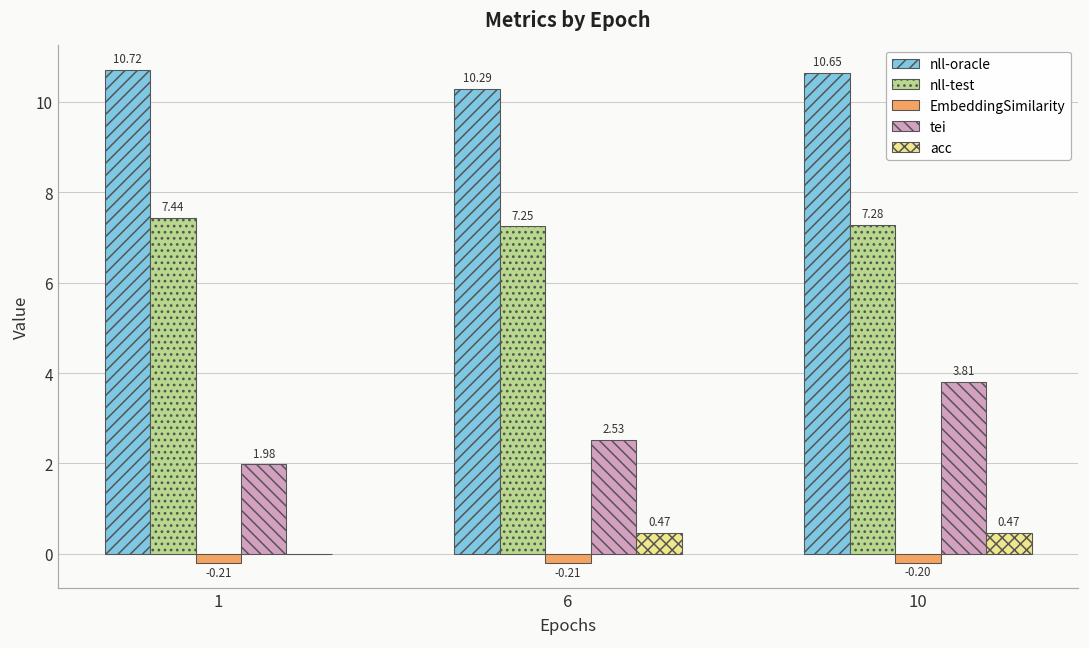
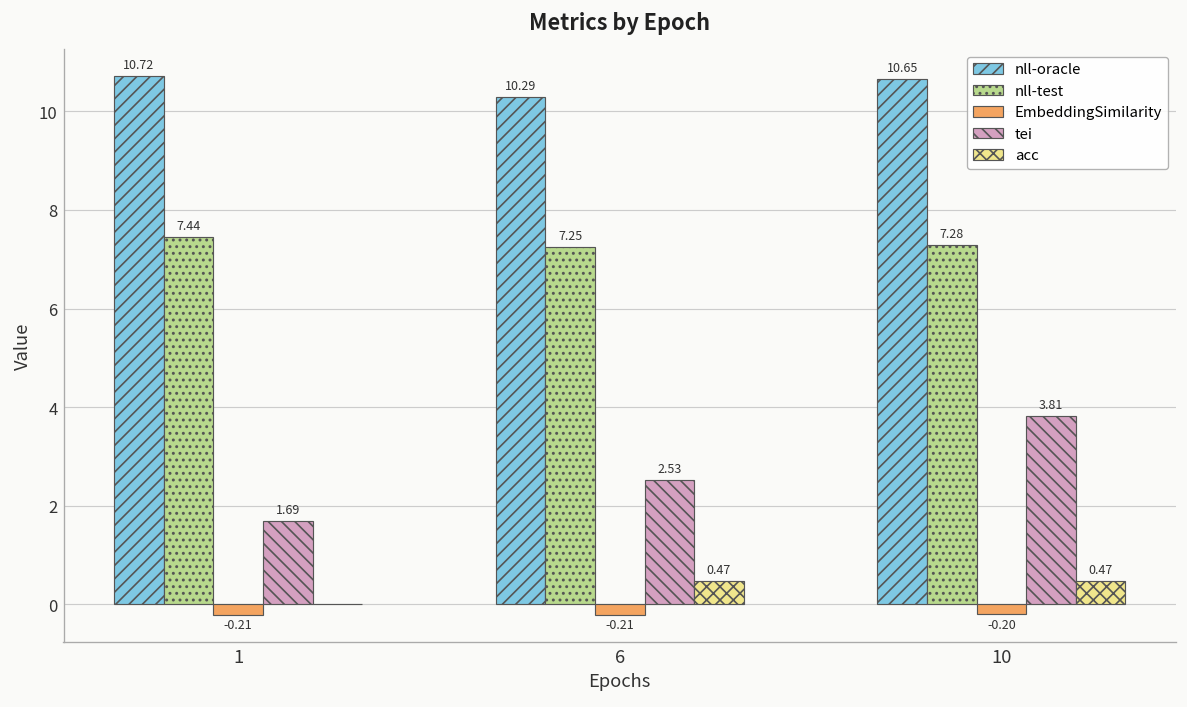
tei, 1: 1.98 -> 1.69
